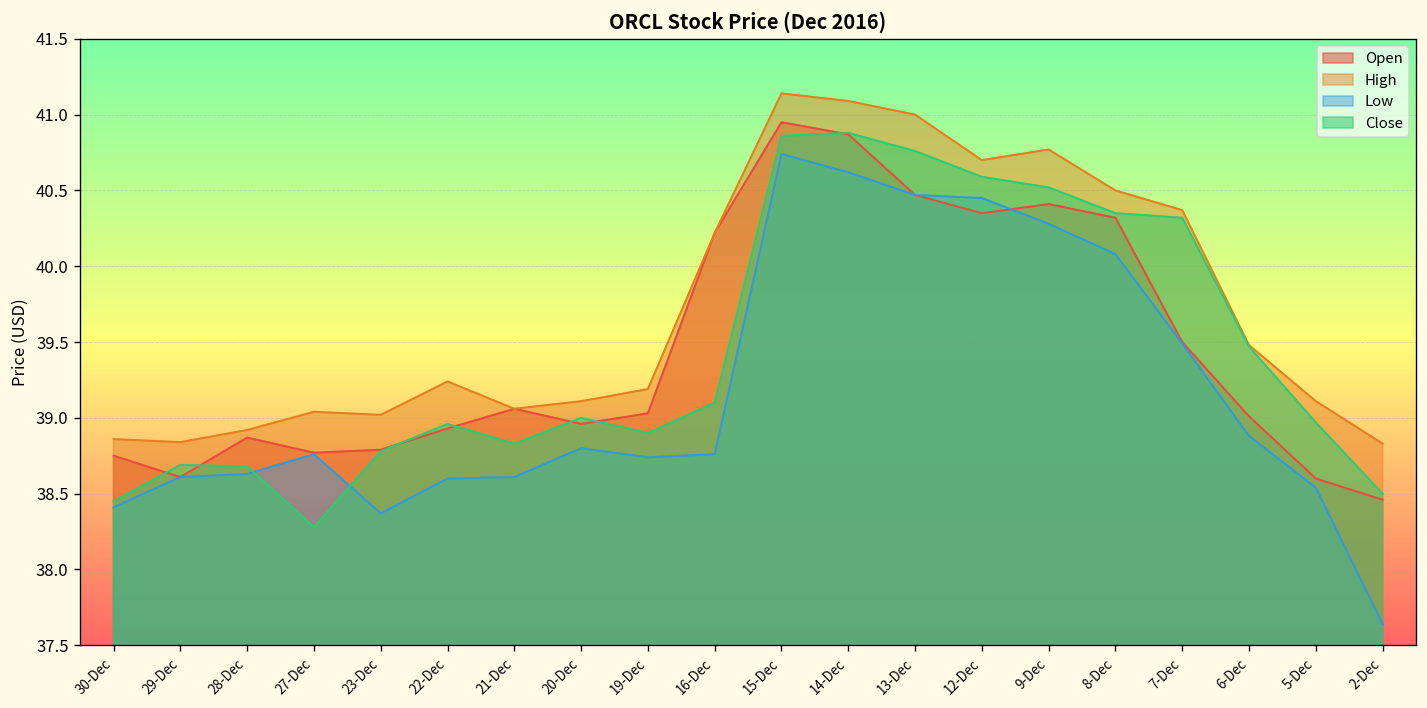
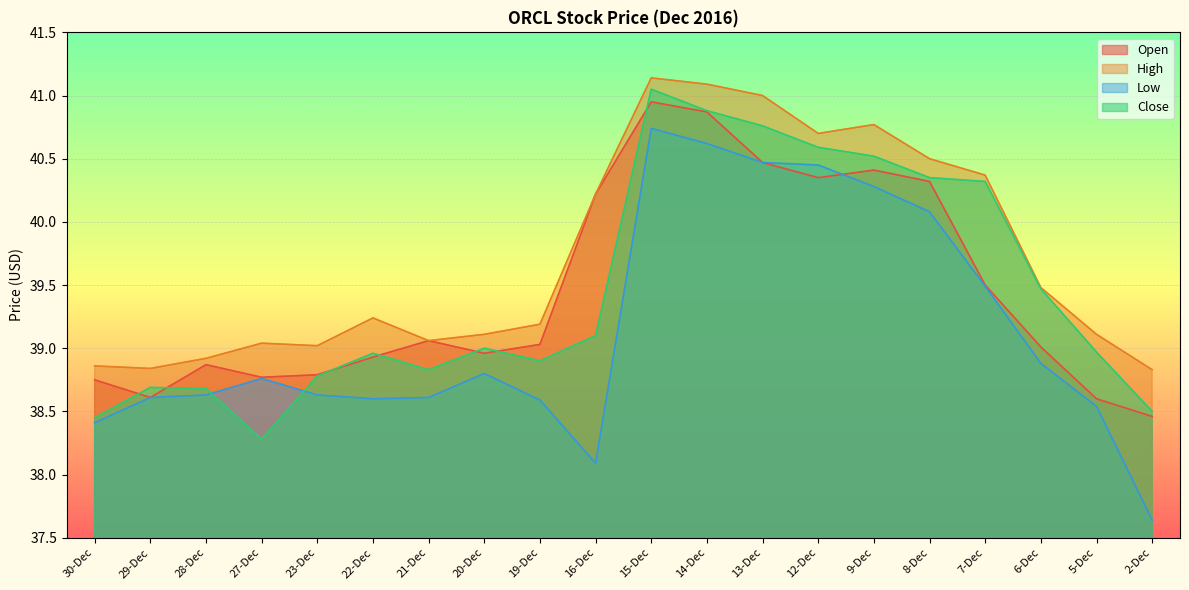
Low, 23-Dec: 38.37 -> 38.63
Low, 19-Dec: 38.74 -> 38.59
Low, 16-Dec: 38.76 -> 38.09
Close, 15-Dec: 40.86 -> 41.05
